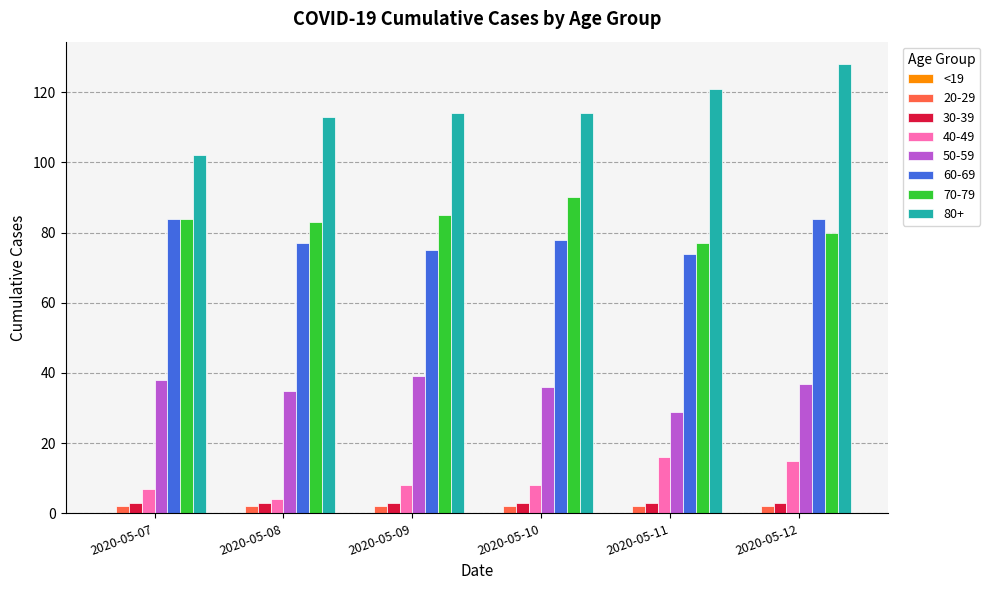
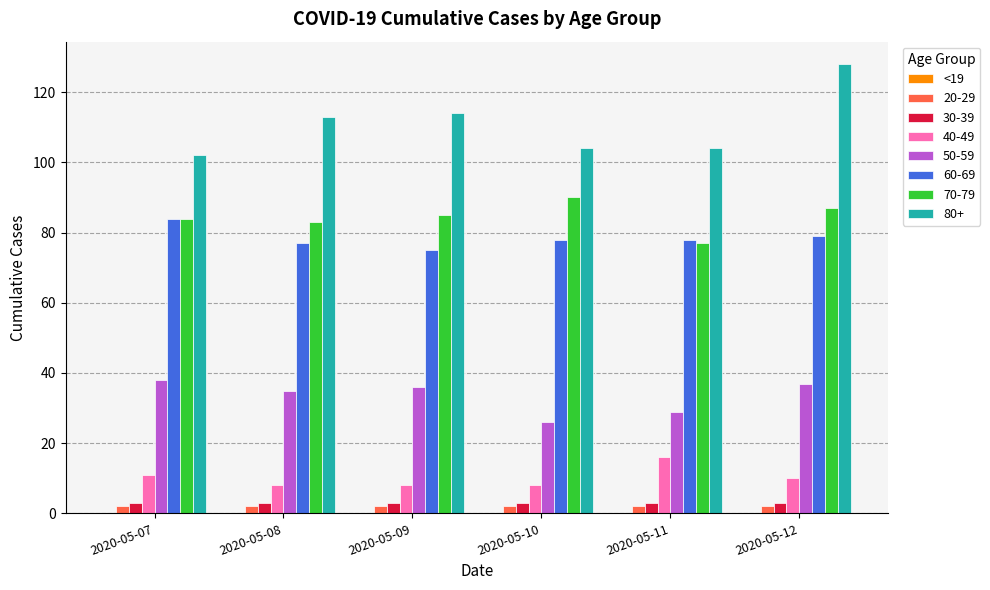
40-49, 2020-05-07: 7 -> 11
40-49, 2020-05-08: 4 -> 8
50-59, 2020-05-09: 39 -> 36
50-59, 2020-05-10: 36 -> 26
80+, 2020-05-10: 114 -> 104
60-69, 2020-05-11: 74 -> 78
80+, 2020-05-11: 121 -> 104
40-49, 2020-05-12: 15 -> 10
60-69, 2020-05-12: 84 -> 79
70-79, 2020-05-12: 80 -> 87
